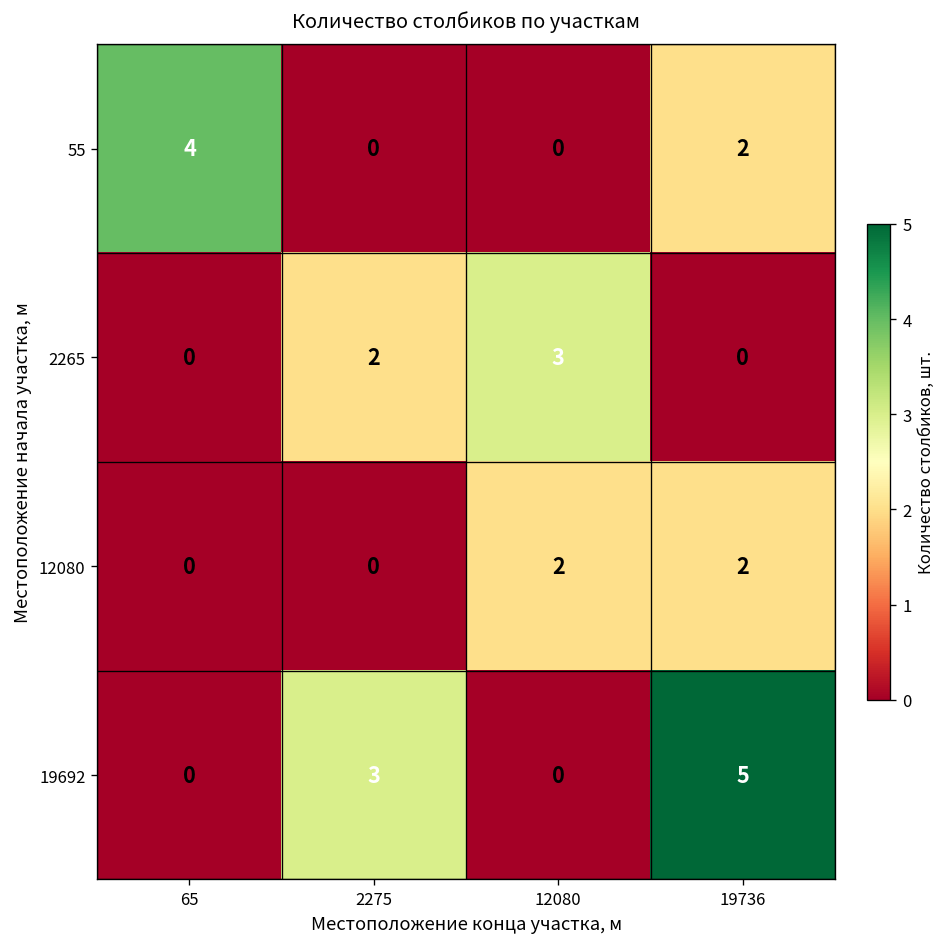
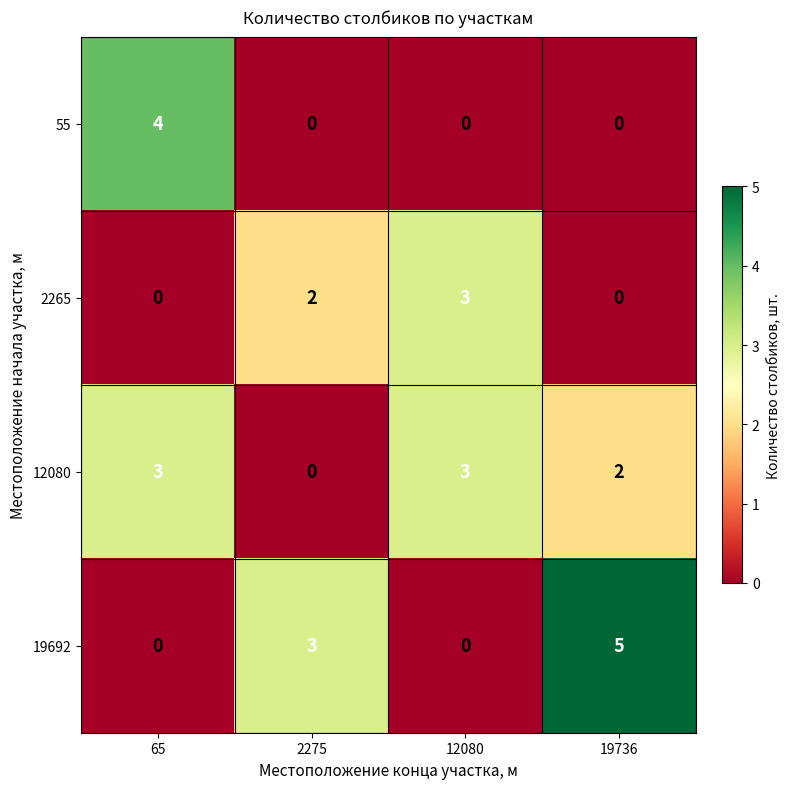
55, 19736: 2 -> 0
12080, 65: 0 -> 3
12080, 12080: 2 -> 3
